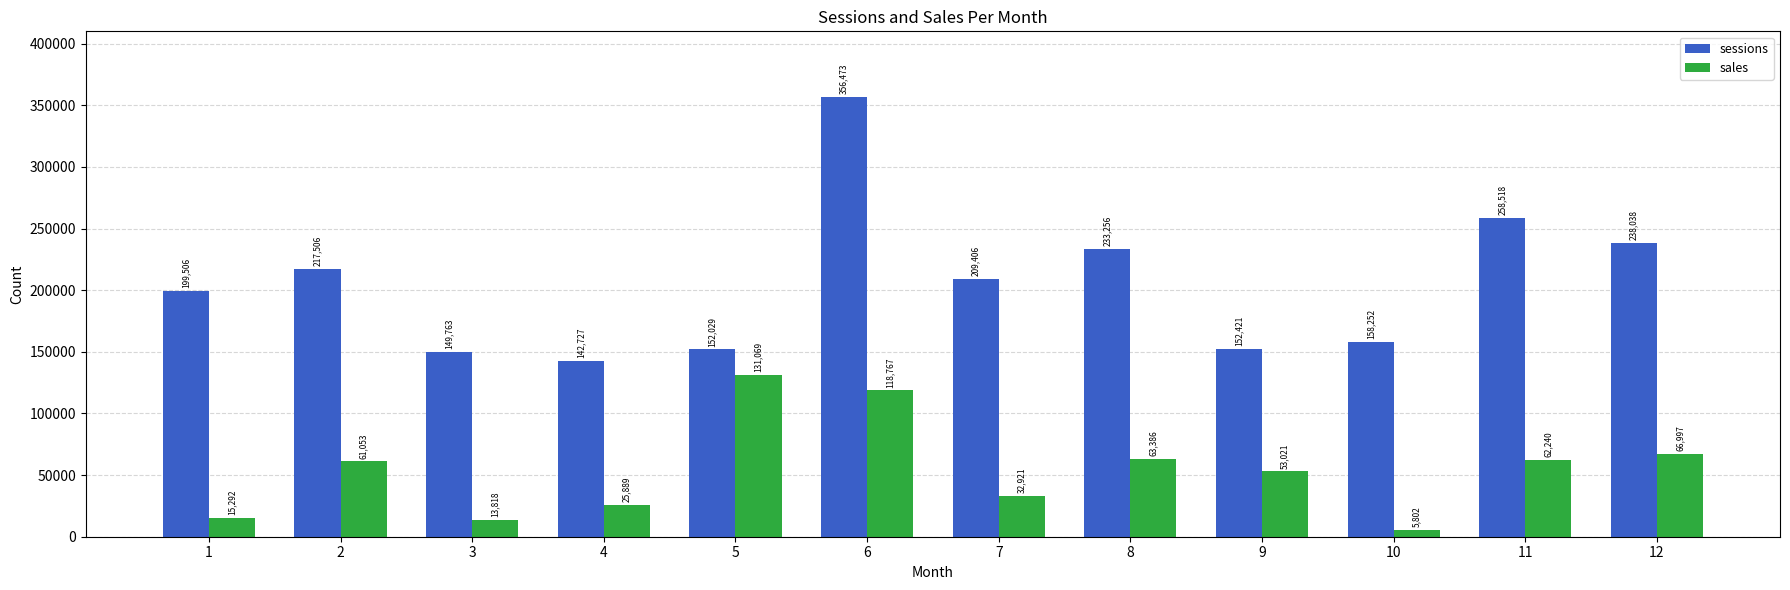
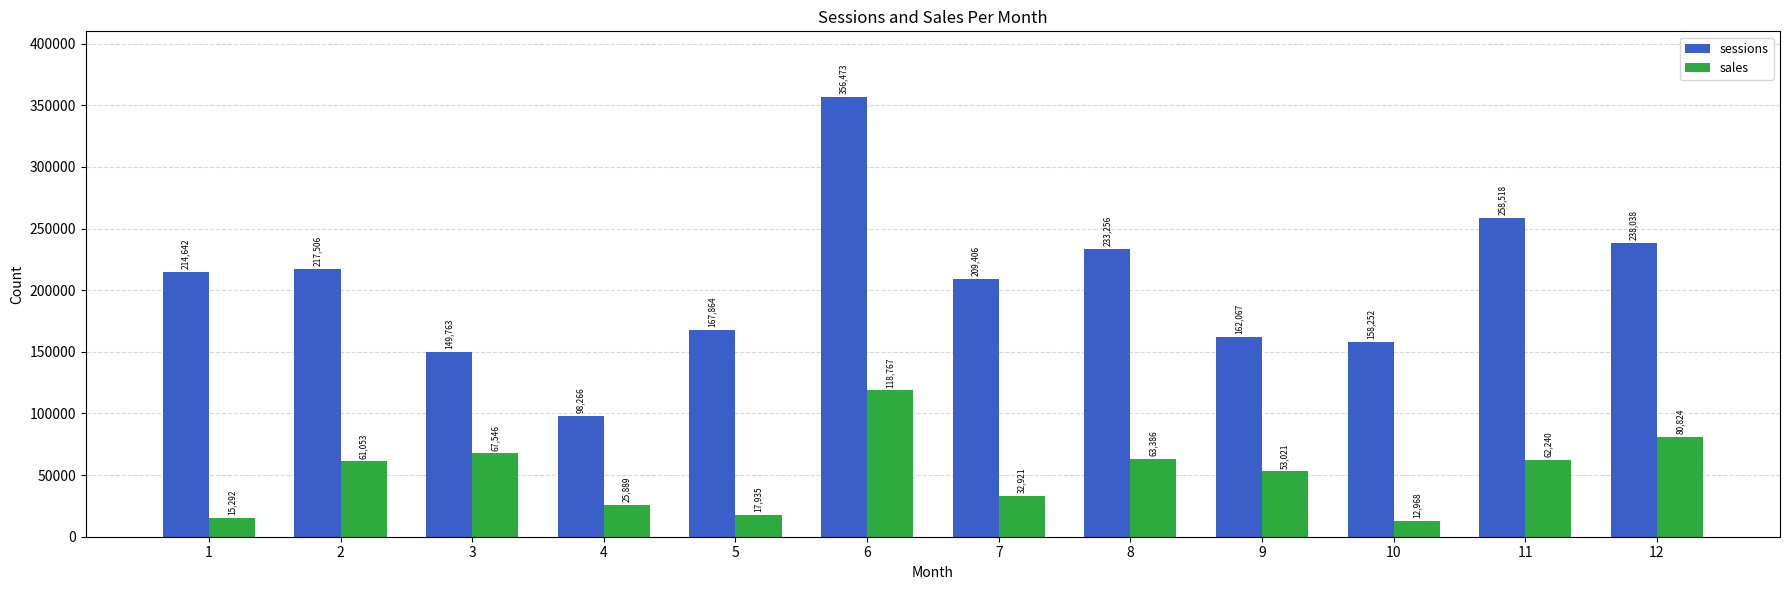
sessions, 1: 199,506 -> 214,642
sales, 3: 13,818 -> 67,546
sessions, 4: 142,727 -> 98,266
sessions, 5: 152,029 -> 167,864
sales, 5: 131,069 -> 17,935
sessions, 9: 152,421 -> 162,067
sales, 10: 5,802 -> 12,968
sales, 12: 66,997 -> 80,824
